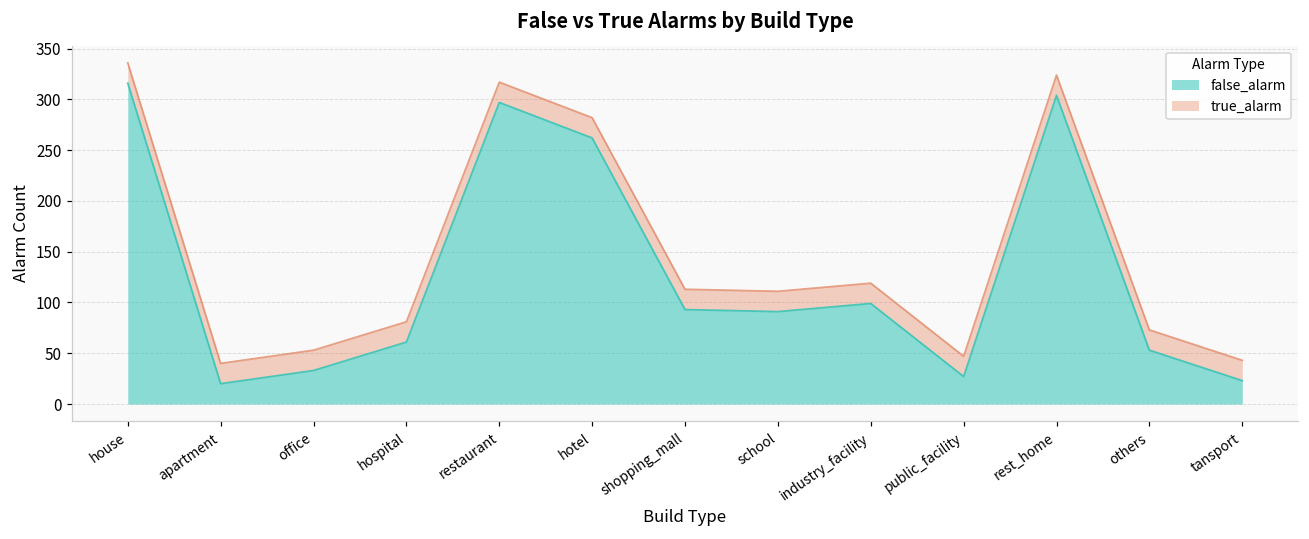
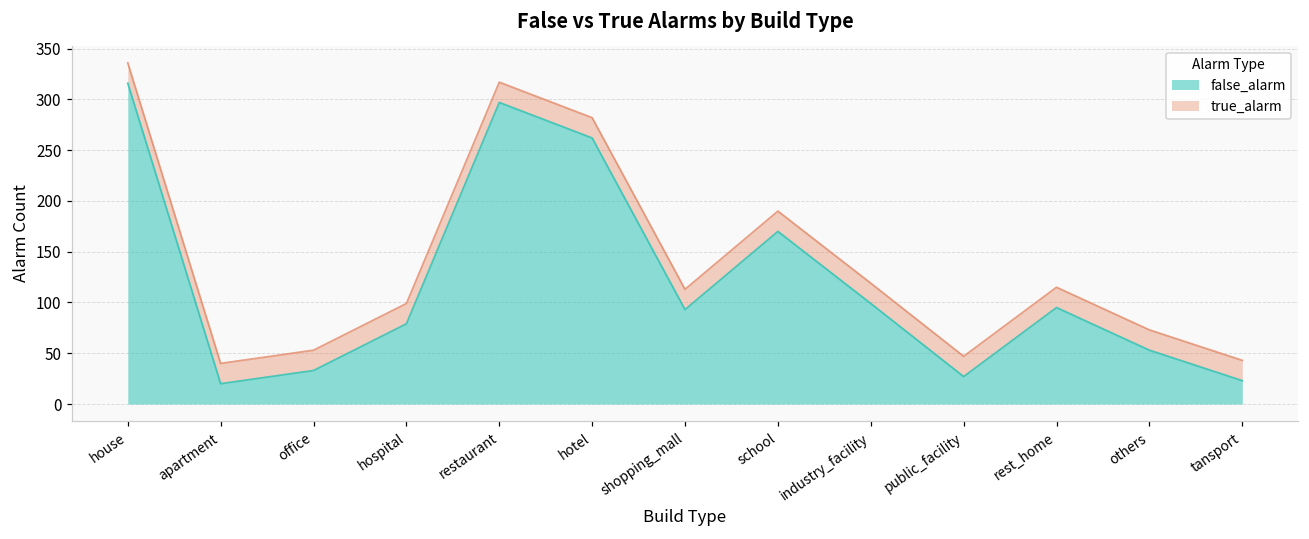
false_alarm, hospital: 60 -> 80
false_alarm, school: 90 -> 170
false_alarm, rest_home: 300 -> 100
